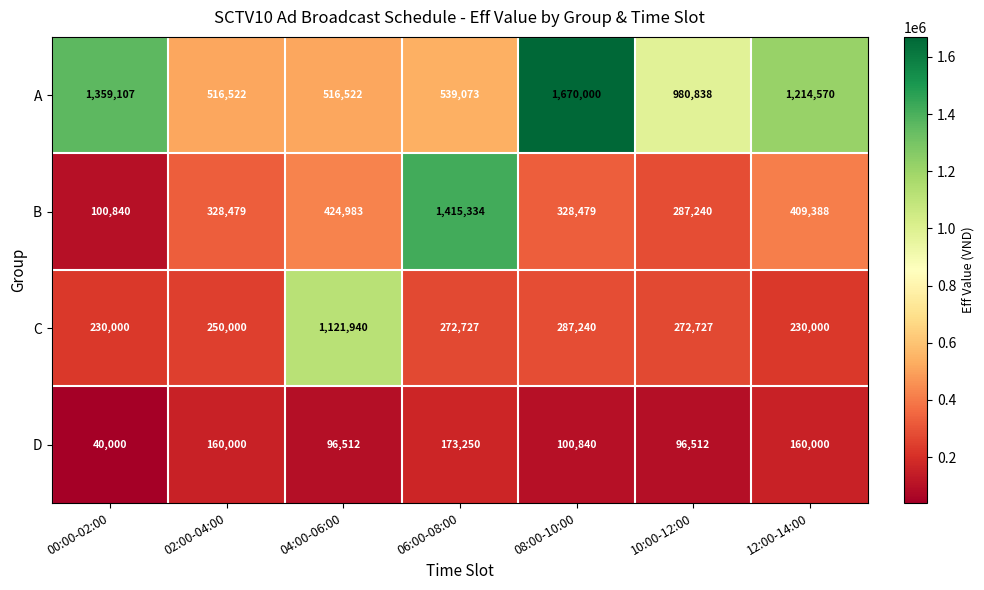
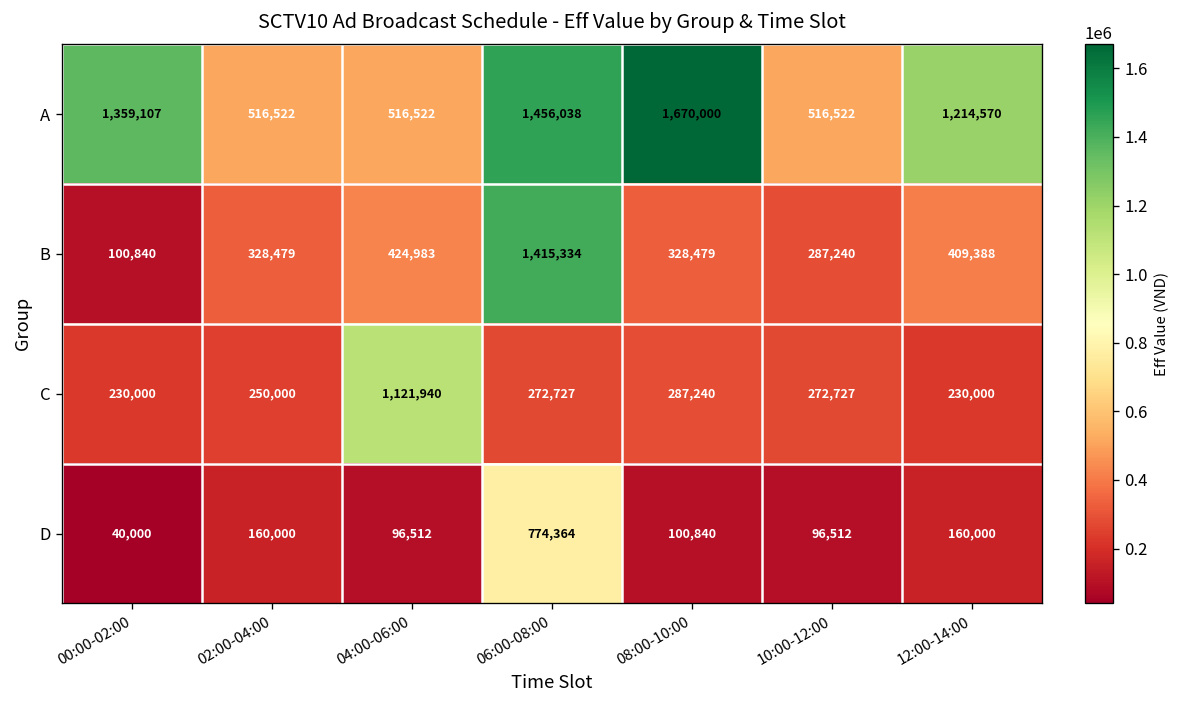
A, 06:00-08:00: 539,073 -> 1,456,038
A, 10:00-12:00: 980,838 -> 516,522
D, 06:00-08:00: 173,250 -> 774,364
